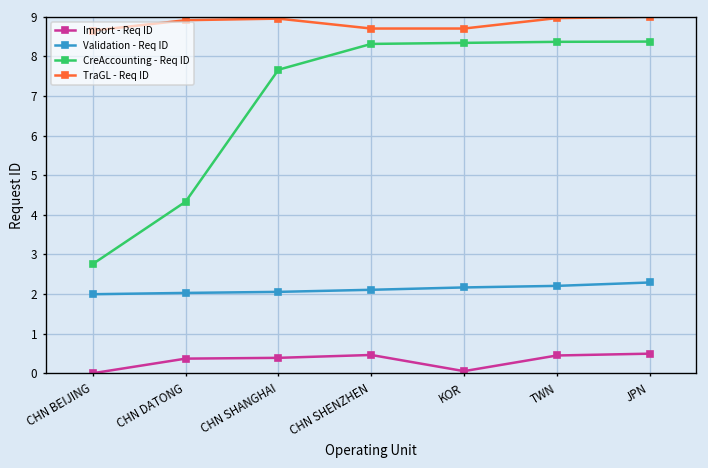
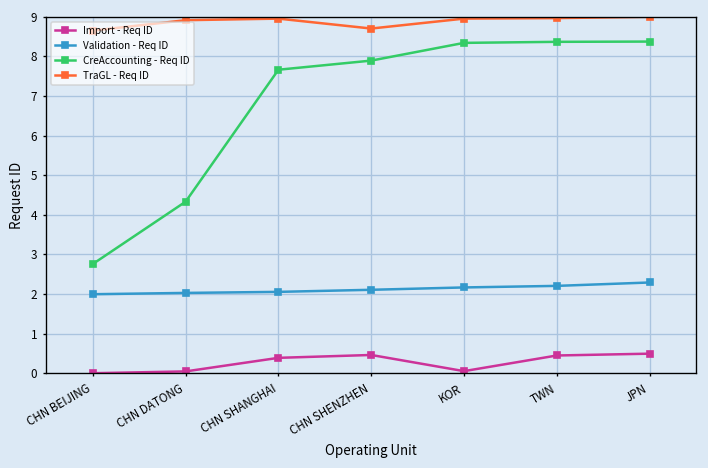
Import - Req ID, CHN DATONG: 0.4 -> 0.0
CreAccounting - Req ID, CHN SHENZHEN: 8.3 -> 7.9
TraGL - Req ID, KOR: 8.7 -> 9.0
